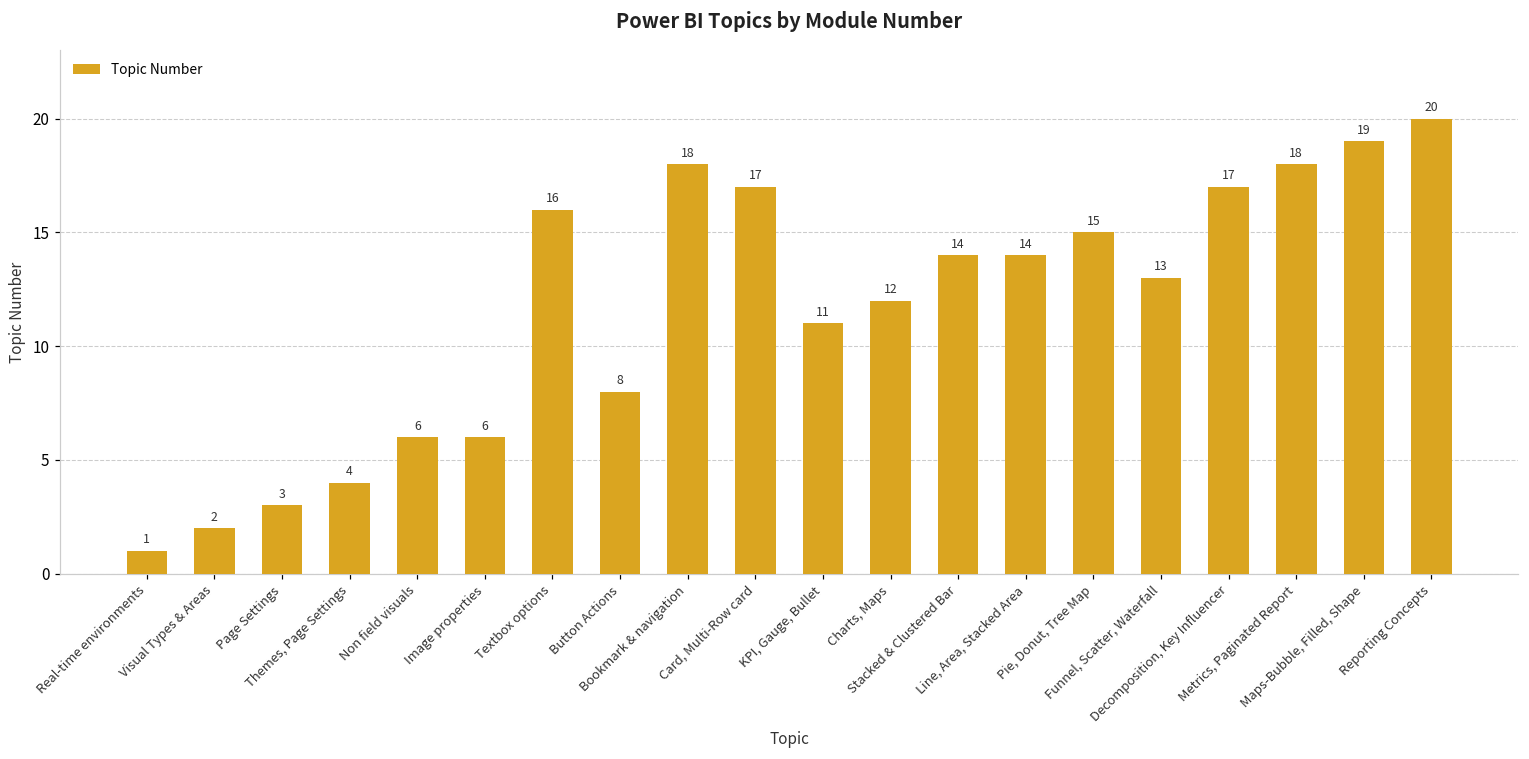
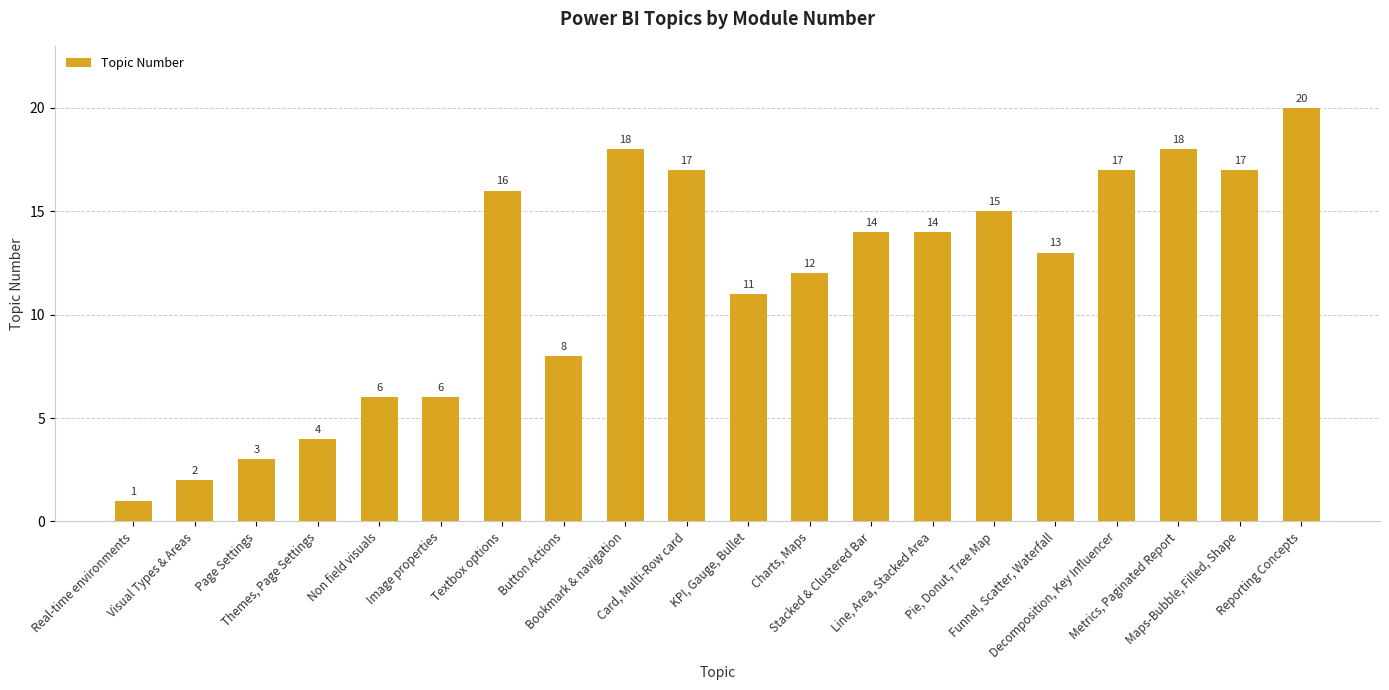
Maps-Bubble, Filled, Shape: 19 -> 17
